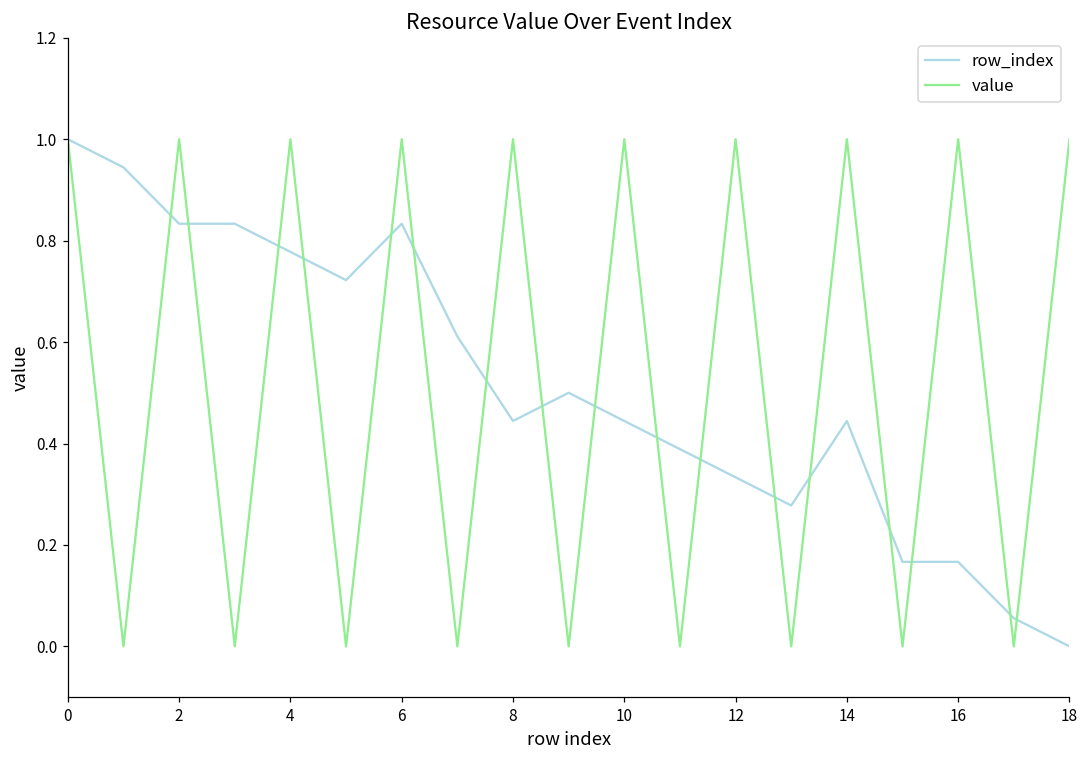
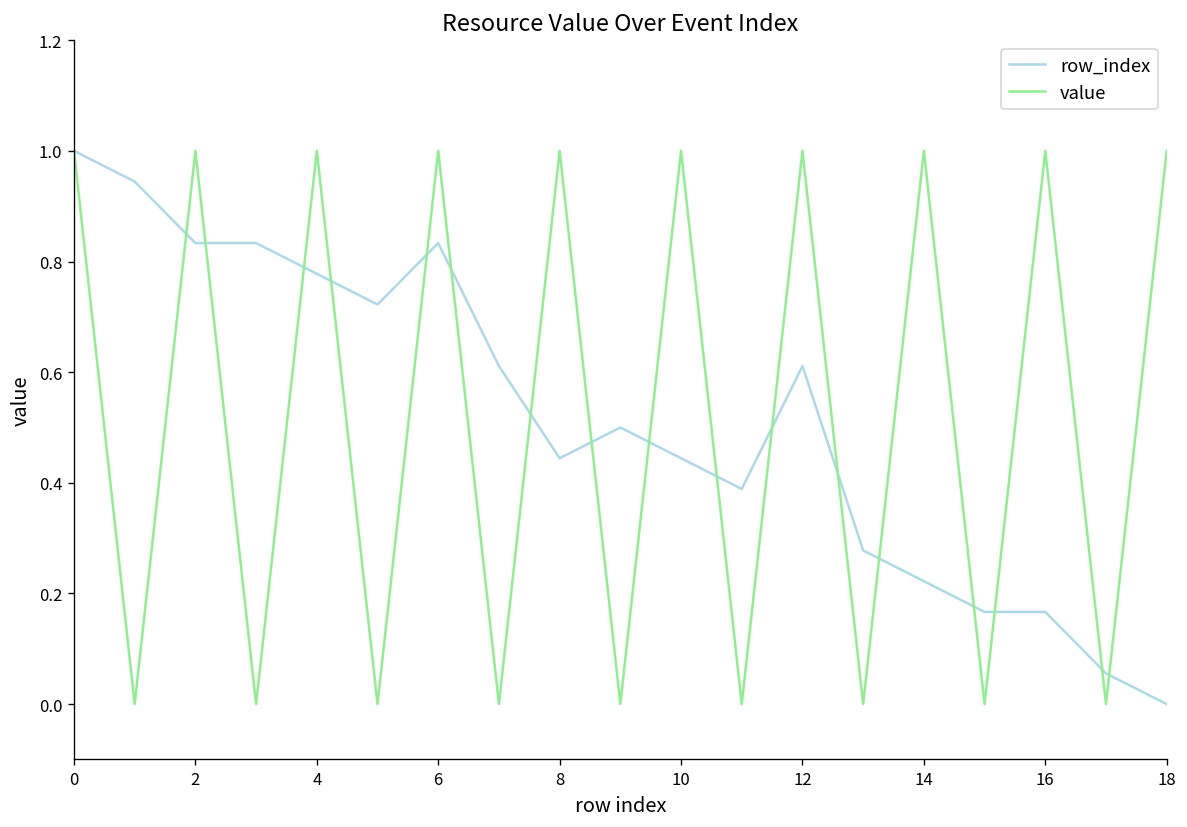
row_index, 12: 0.33 -> 0.61
row_index, 14: 0.44 -> 0.22
